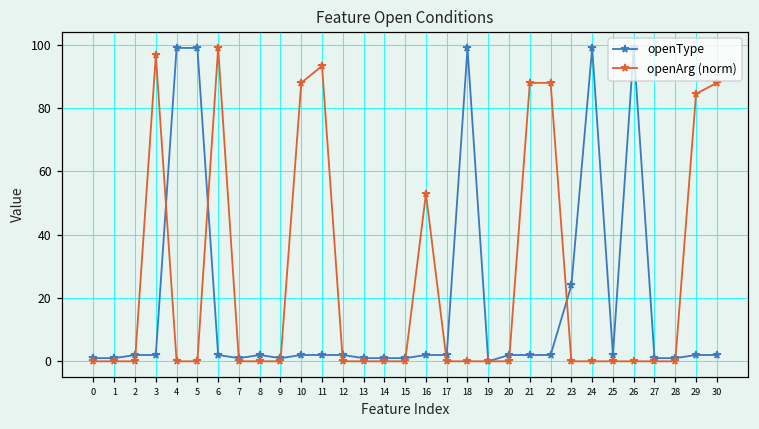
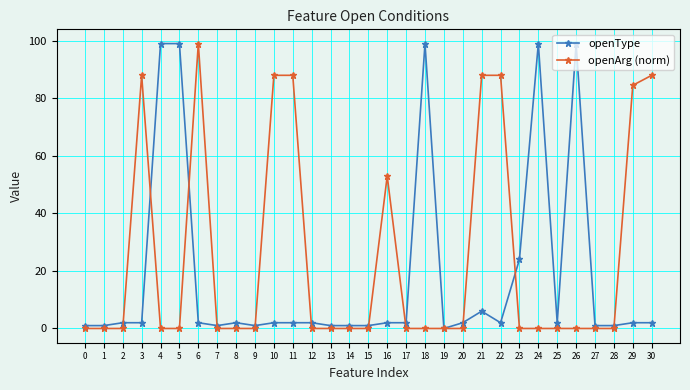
openArg (norm), 3: 97 -> 88
openArg (norm), 11: 93 -> 88
openType, 21: 2 -> 6
